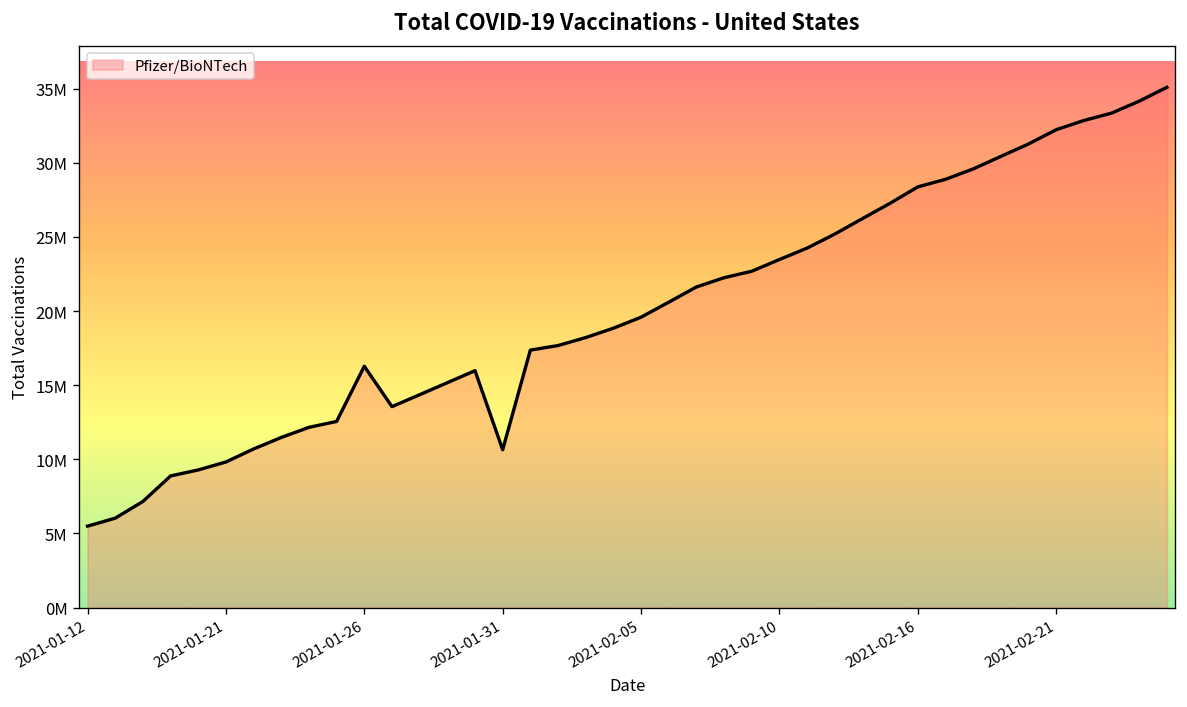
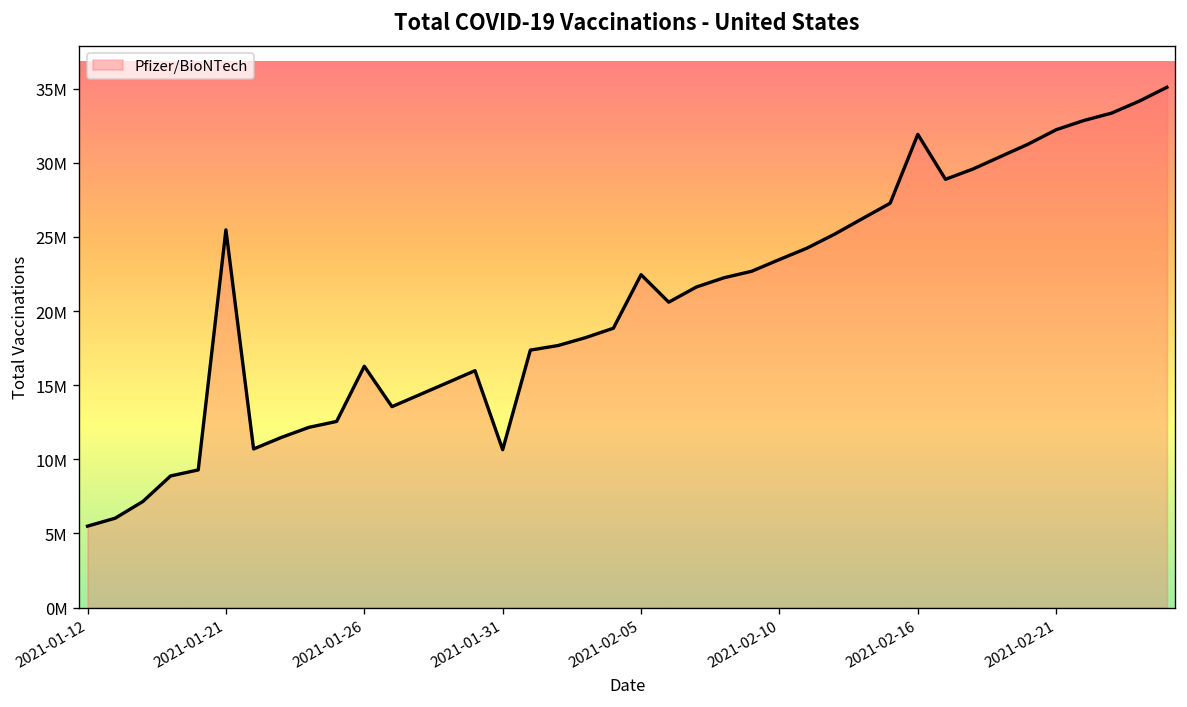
2021-01-21: 9800000 -> 25500000
2021-02-05: 19600000 -> 22500000
2021-02-16: 28400000 -> 31900000
